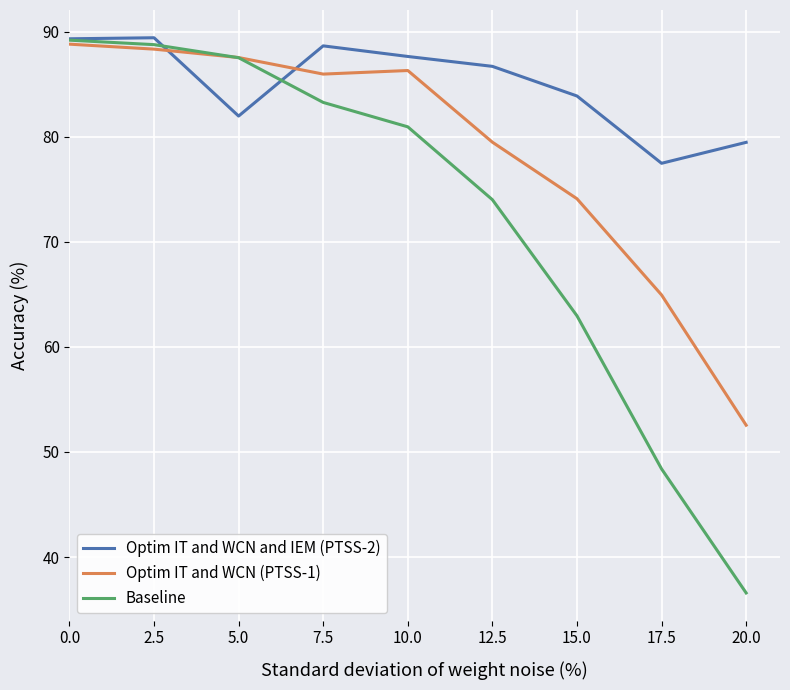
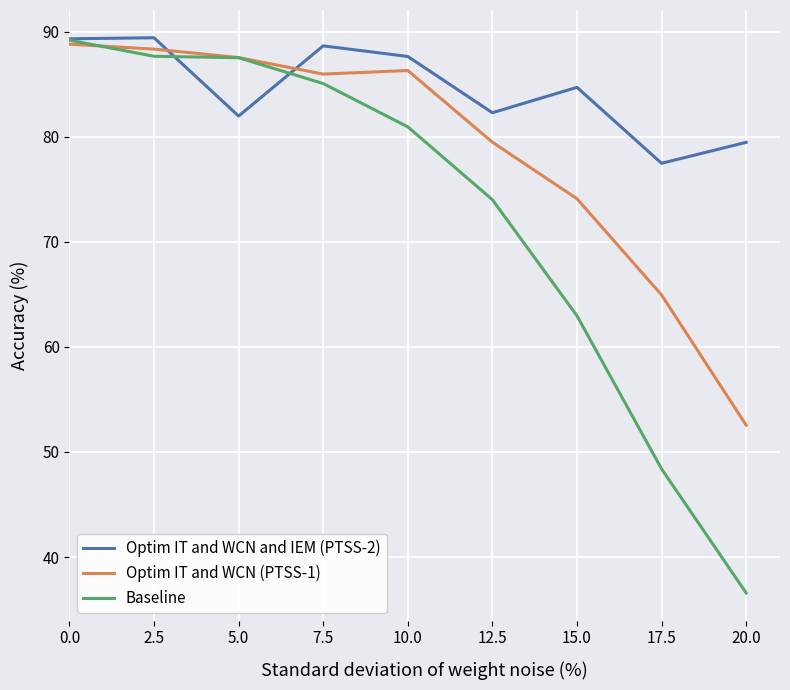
Baseline, 2.5: 88.8 -> 87.6
Baseline, 7.5: 83.3 -> 85.1
Optim IT and WCN and IEM (PTSS-2), 12.5: 86.7 -> 82.3
Optim IT and WCN and IEM (PTSS-2), 15.0: 83.9 -> 84.7
